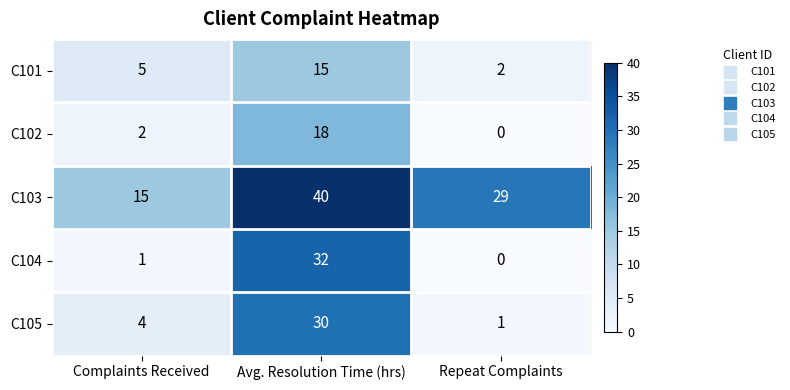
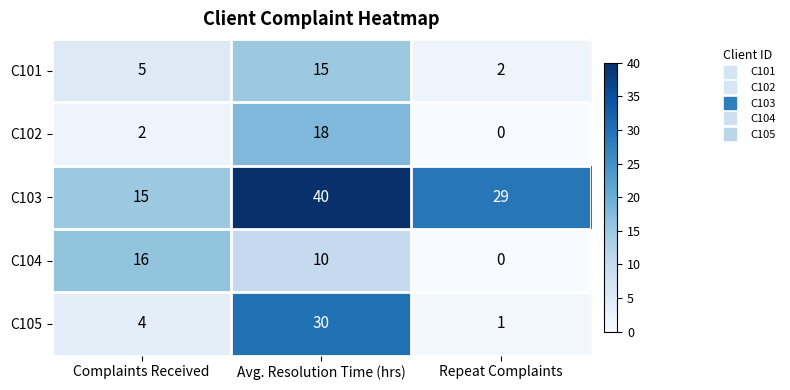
C104, Complaints Received: 1 -> 16
C104, Avg. Resolution Time (hrs): 32 -> 10
